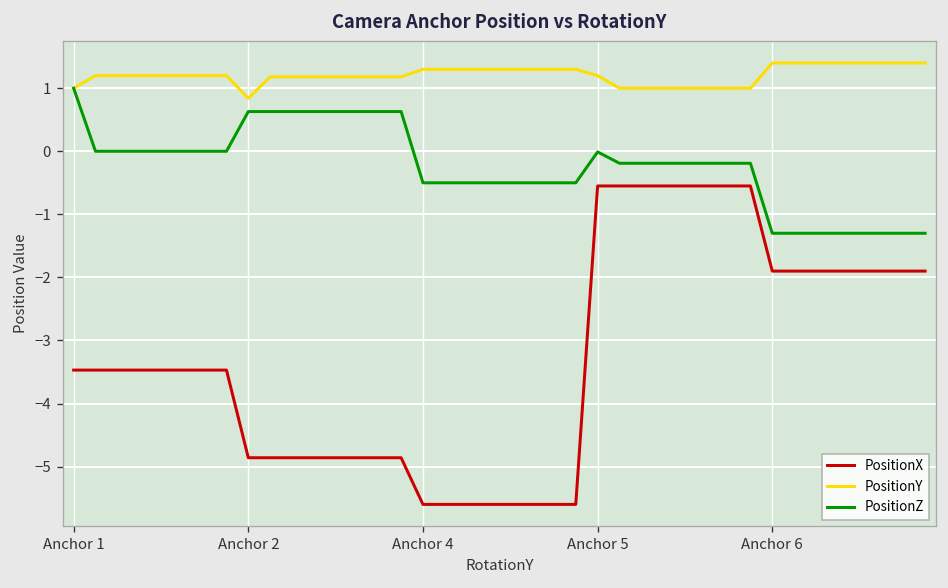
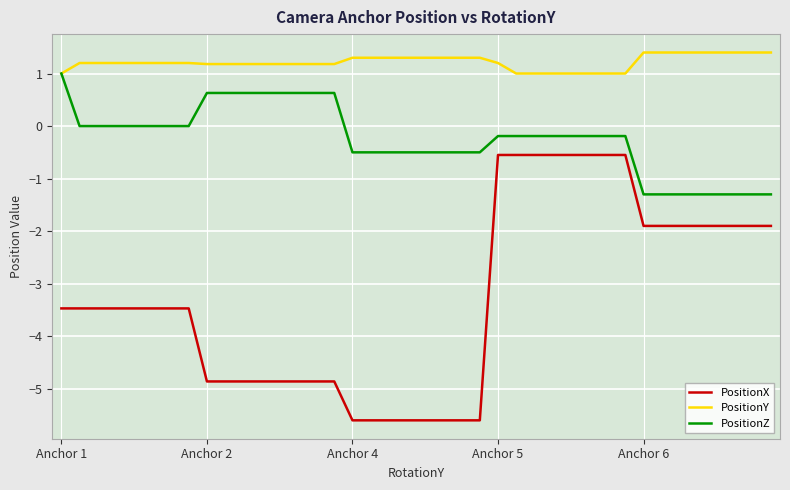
PositionY, Anchor 2: 0.8 -> 1.2
PositionZ, Anchor 5: 0.0 -> -0.2
